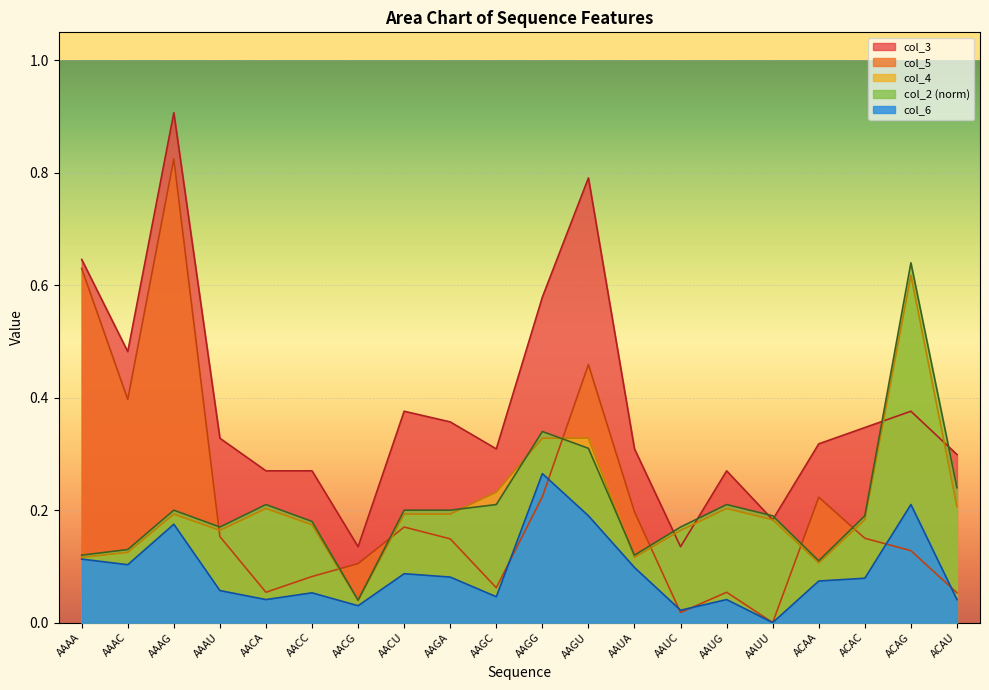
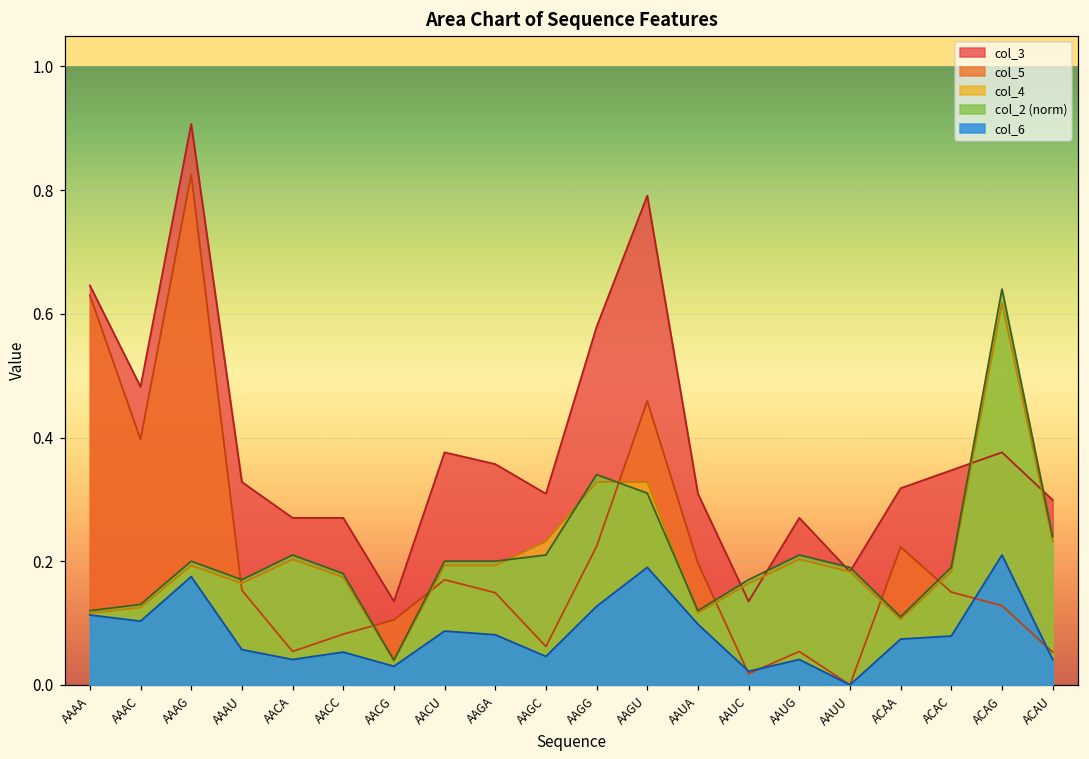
col_6, AAGG: 0.27 -> 0.13
col_4, ACAU: 0.21 -> 0.23
